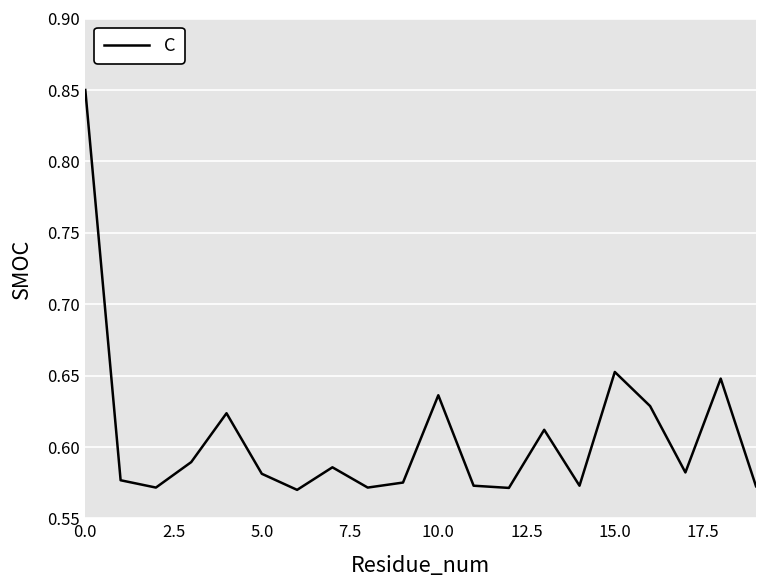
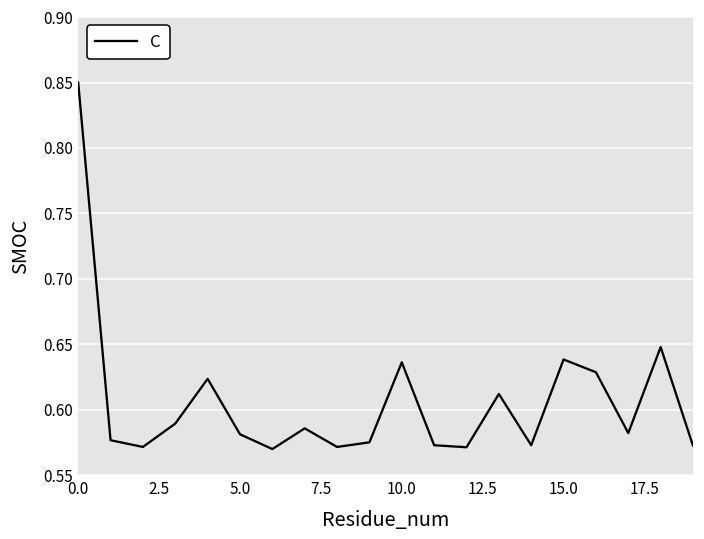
15.0: 0.653 -> 0.638
